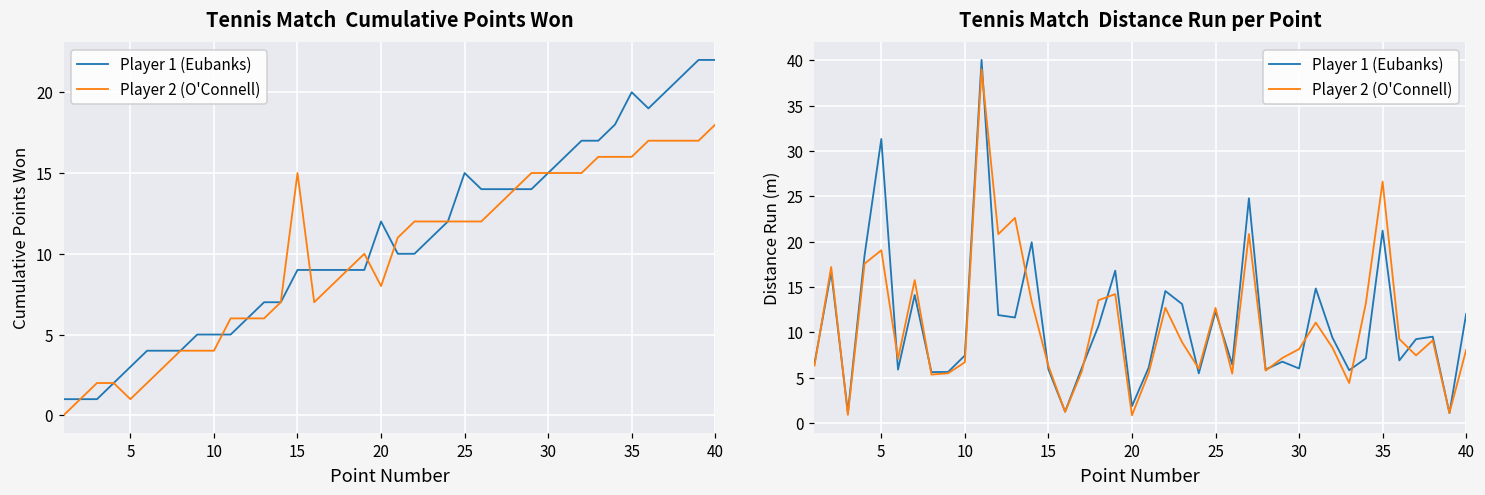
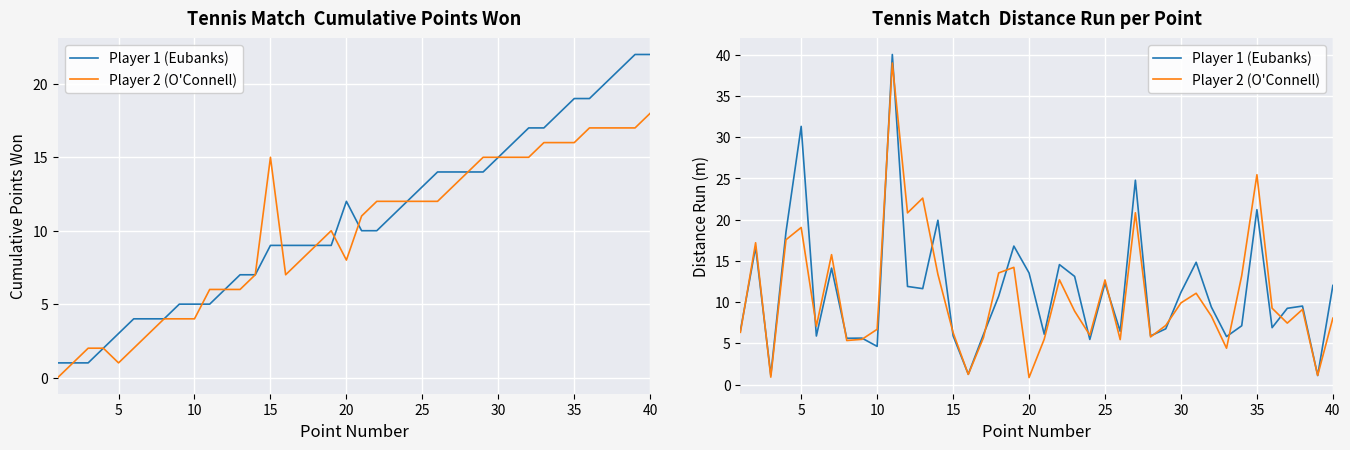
Tennis Match Cumulative Points Won, Player 1 (Eubanks), 25: 15 -> 13
Tennis Match Cumulative Points Won, Player 1 (Eubanks), 35: 20 -> 19
Tennis Match Distance Run per Point, Player 1 (Eubanks), 10: 7 -> 5
Tennis Match Distance Run per Point, Player 1 (Eubanks), 20: 2 -> 14
Tennis Match Distance Run per Point, Player 1 (Eubanks), 30: 6 -> 11
Tennis Match Distance Run per Point, Player 2 (O'Connell), 30: 8 -> 10
Tennis Match Distance Run per Point, Player 2 (O'Connell), 35: 27 -> 25
